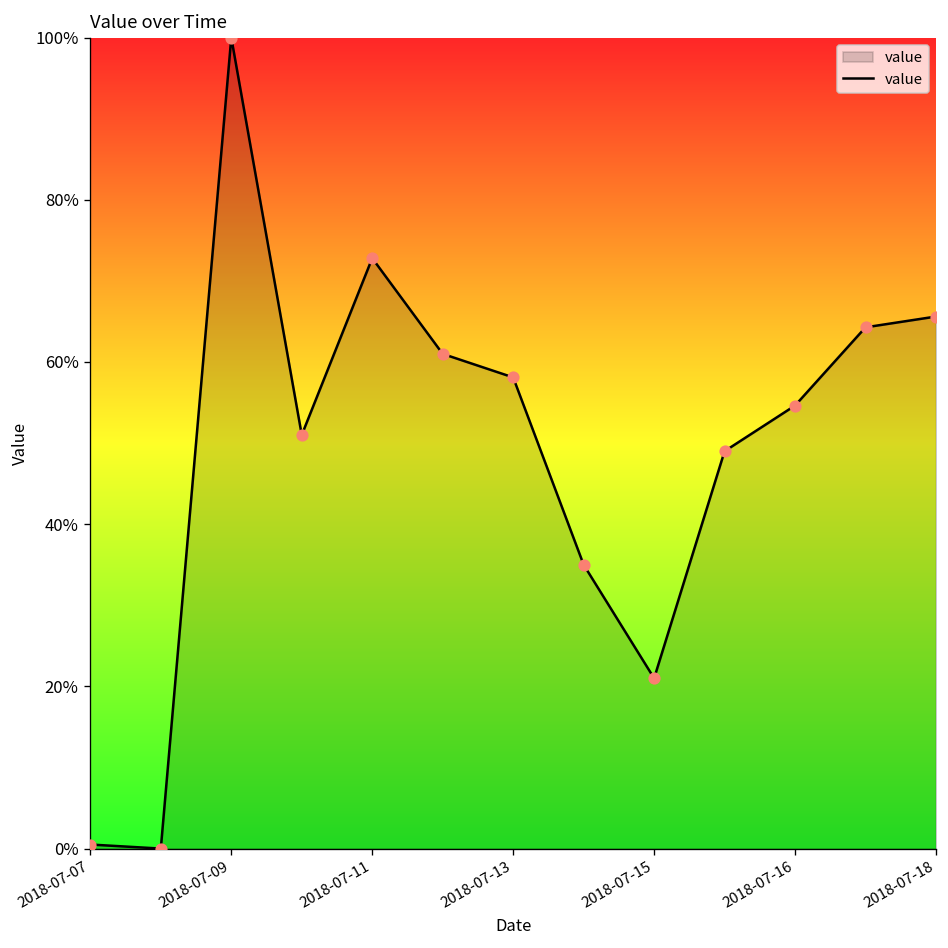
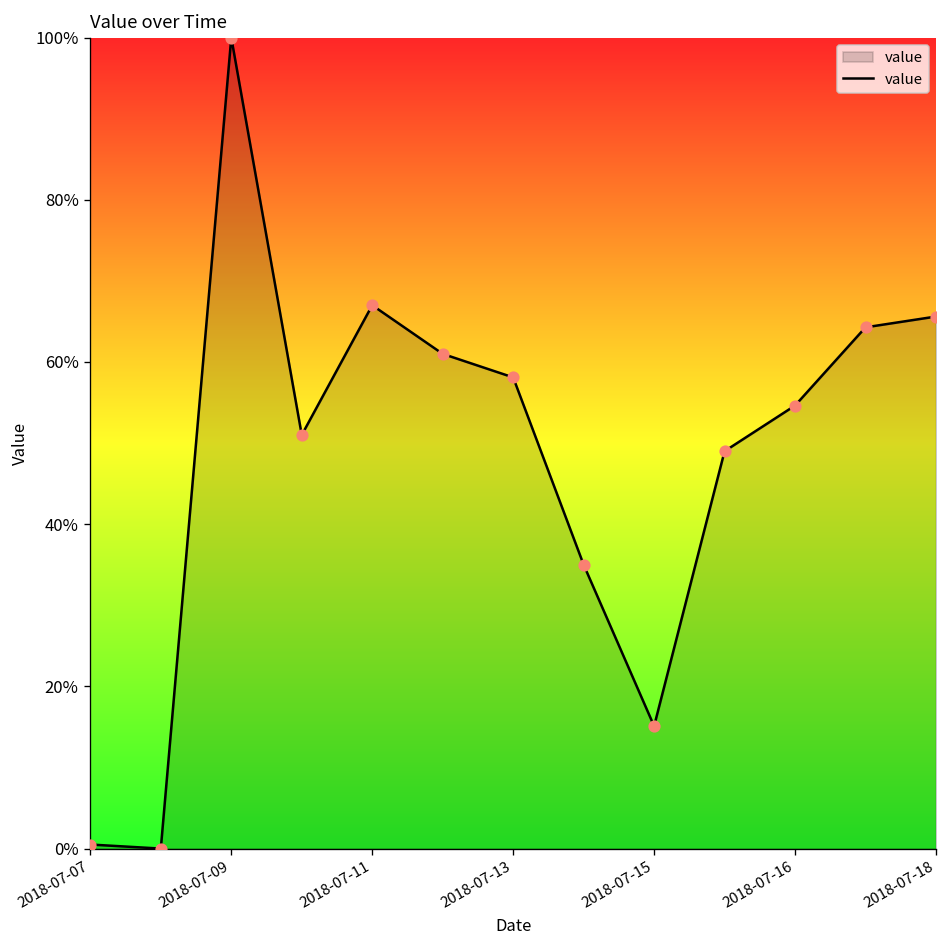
2018-07-11: 73% -> 67%
2018-07-15: 21% -> 15%
